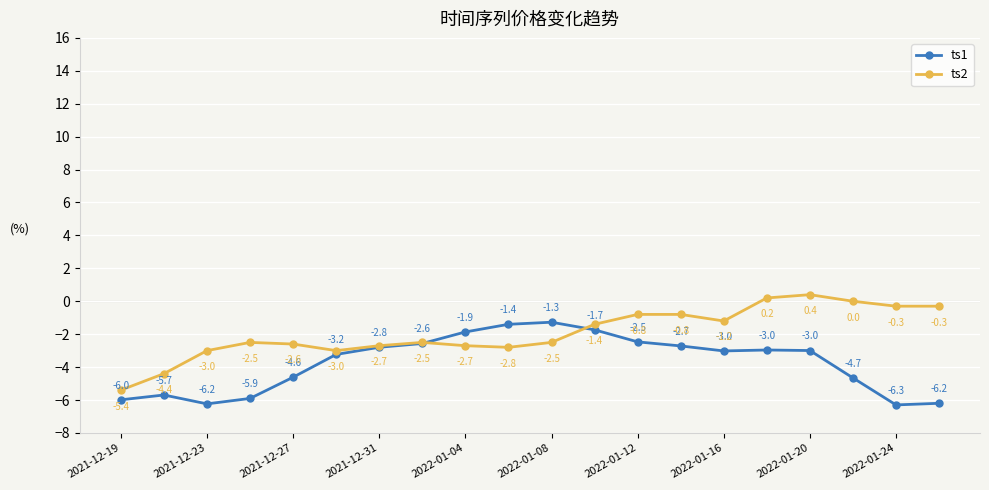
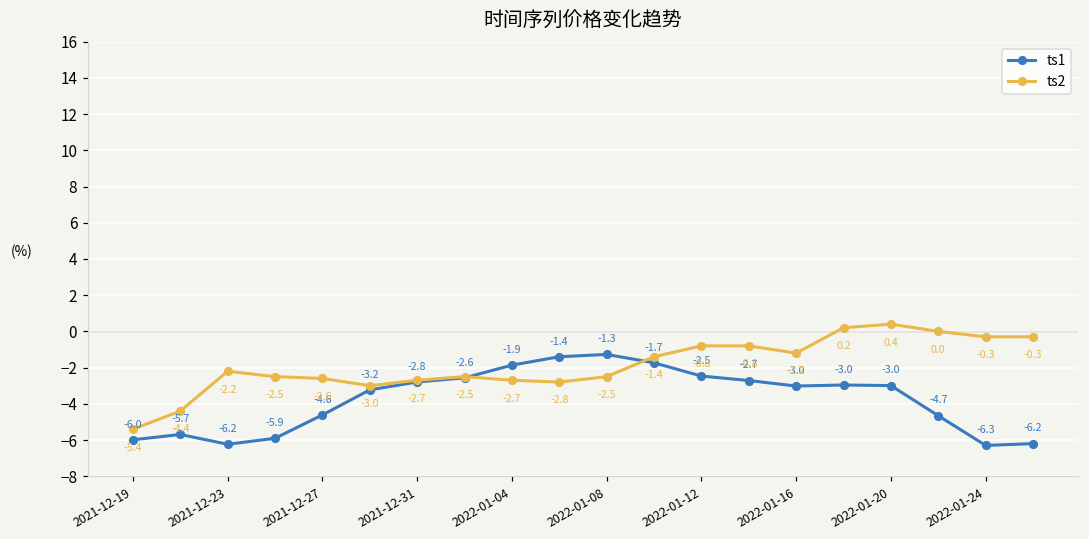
ts2, 2021-12-23: -3.0 -> -2.2
